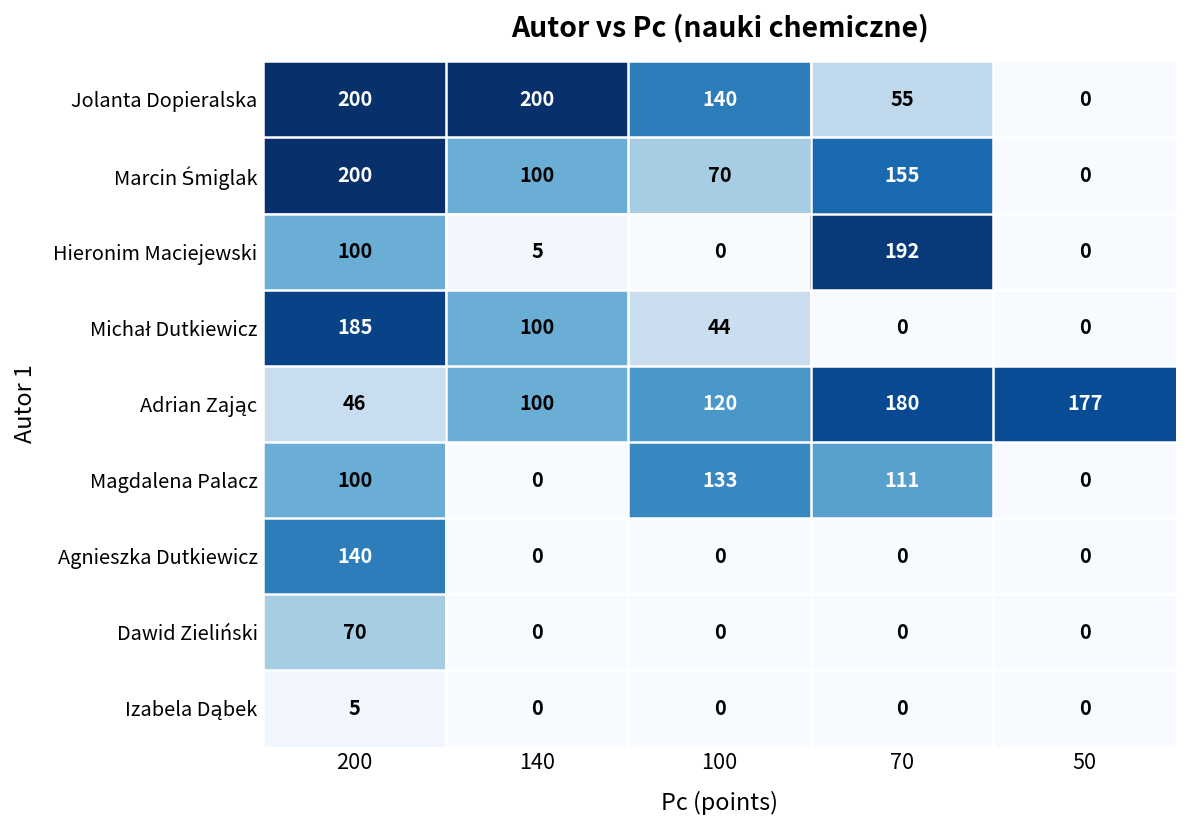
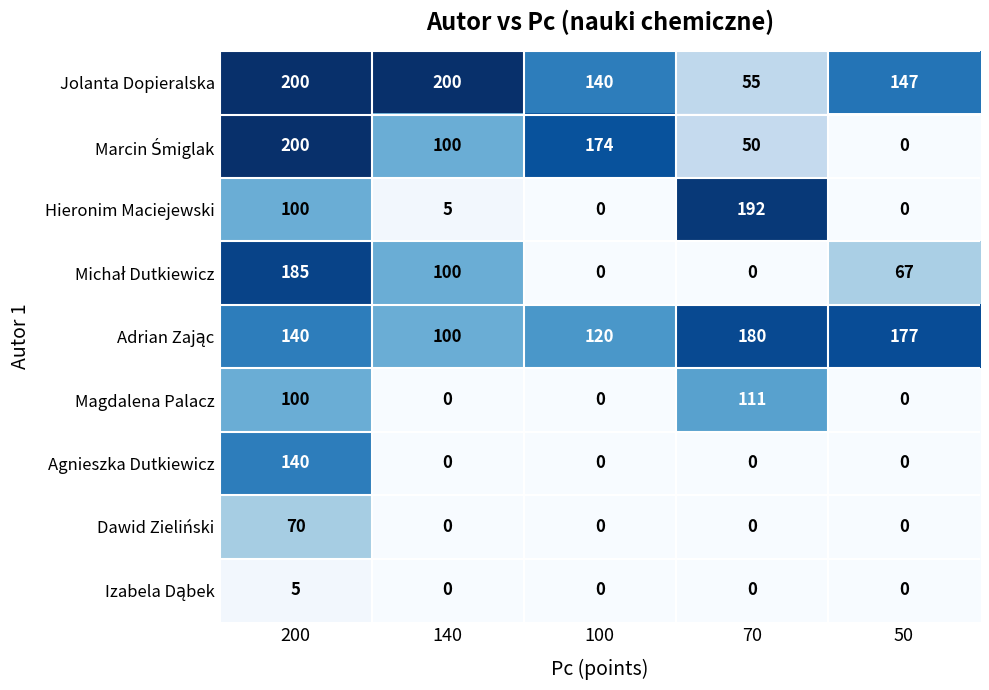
Jolanta Dopieralska, 50: 0 -> 147
Marcin Śmiglak, 100: 70 -> 174
Marcin Śmiglak, 70: 155 -> 50
Michał Dutkiewicz, 100: 44 -> 0
Michał Dutkiewicz, 50: 0 -> 67
Adrian Zając, 200: 46 -> 140
Magdalena Palacz, 100: 133 -> 0
